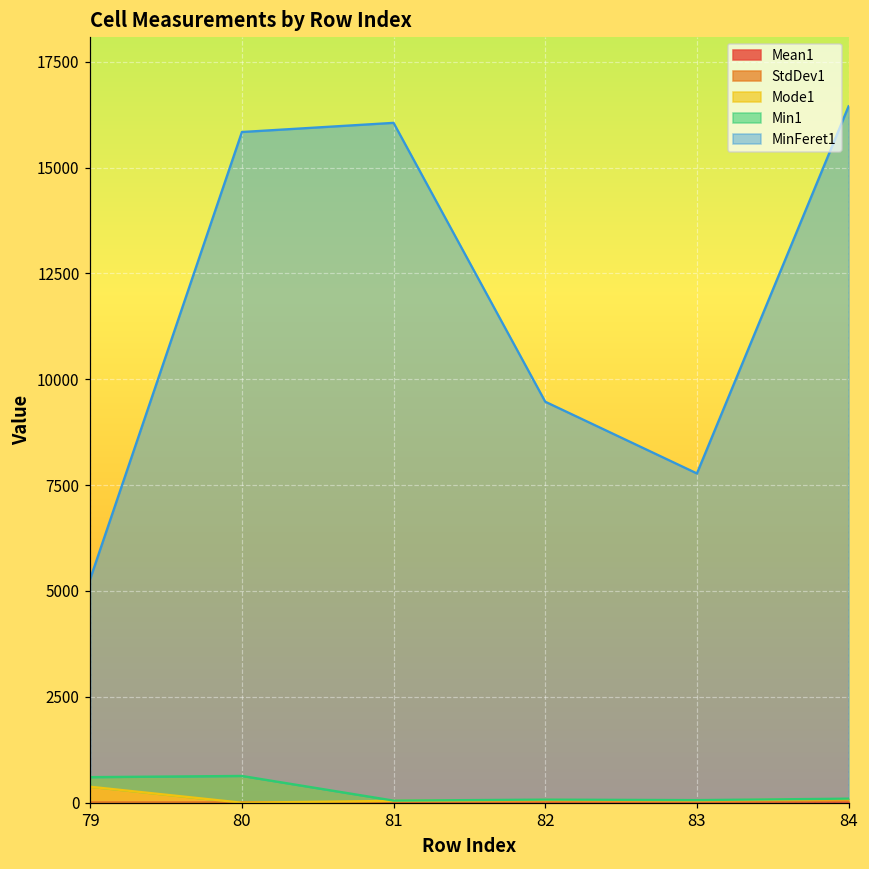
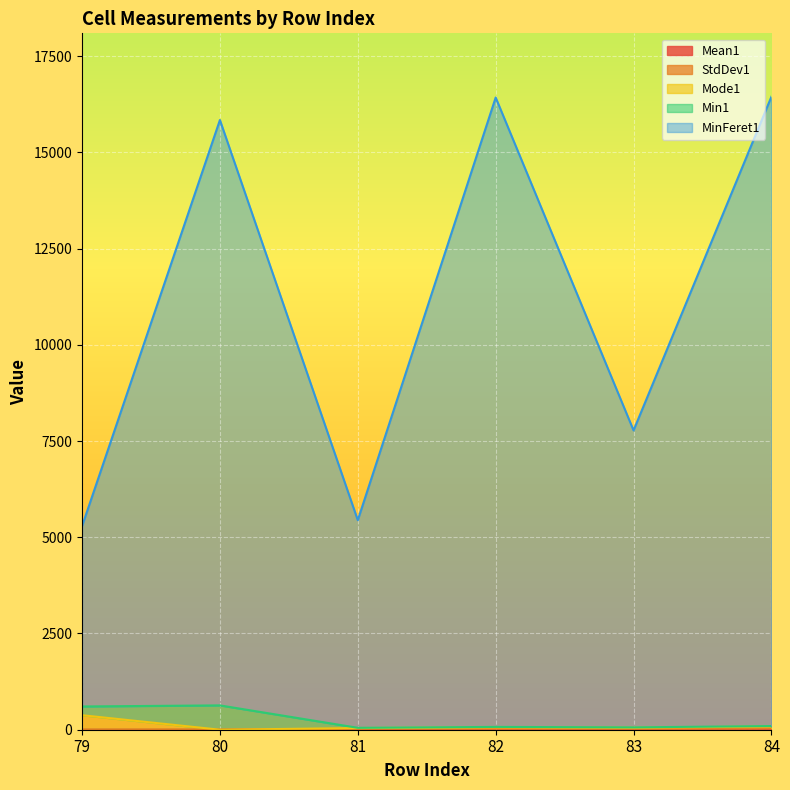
MinFeret1, 81: 16000 -> 5400
MinFeret1, 82: 9400 -> 16400
